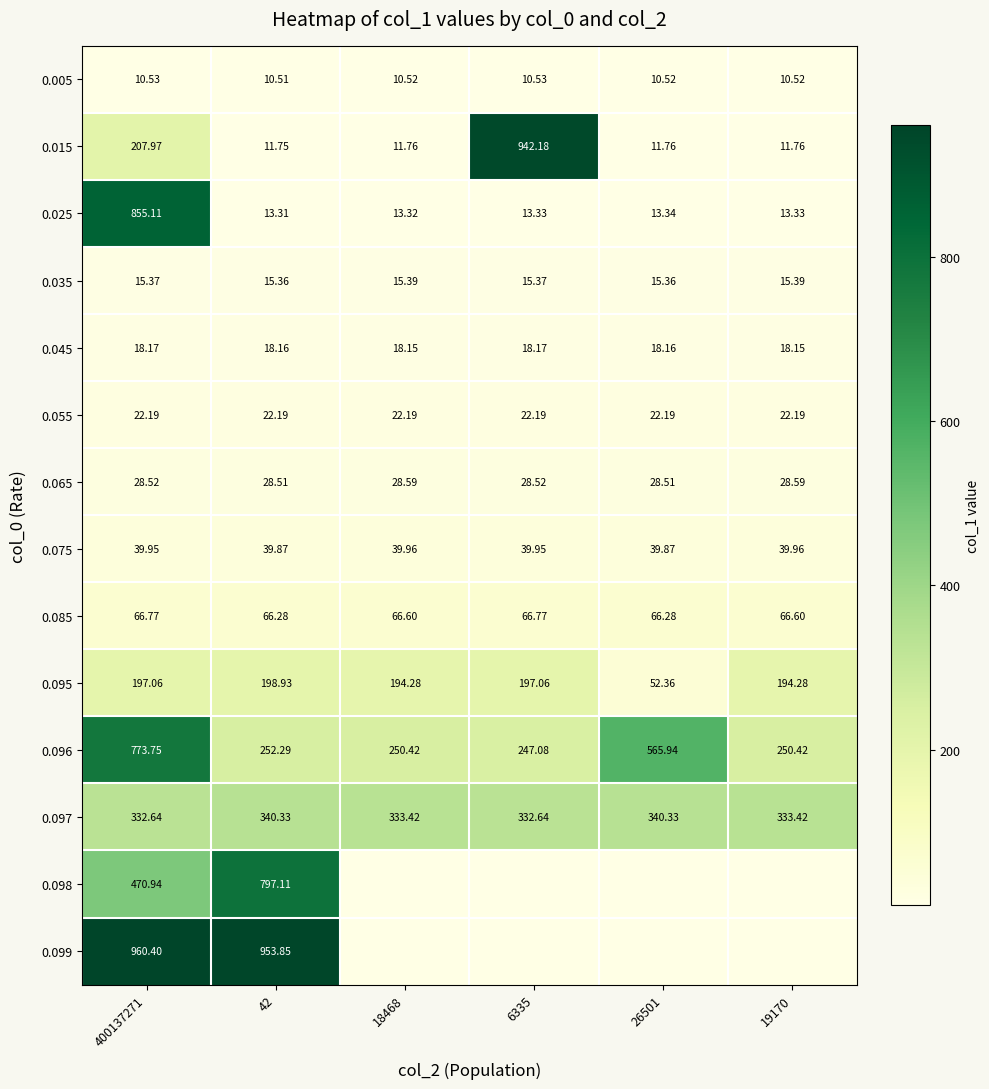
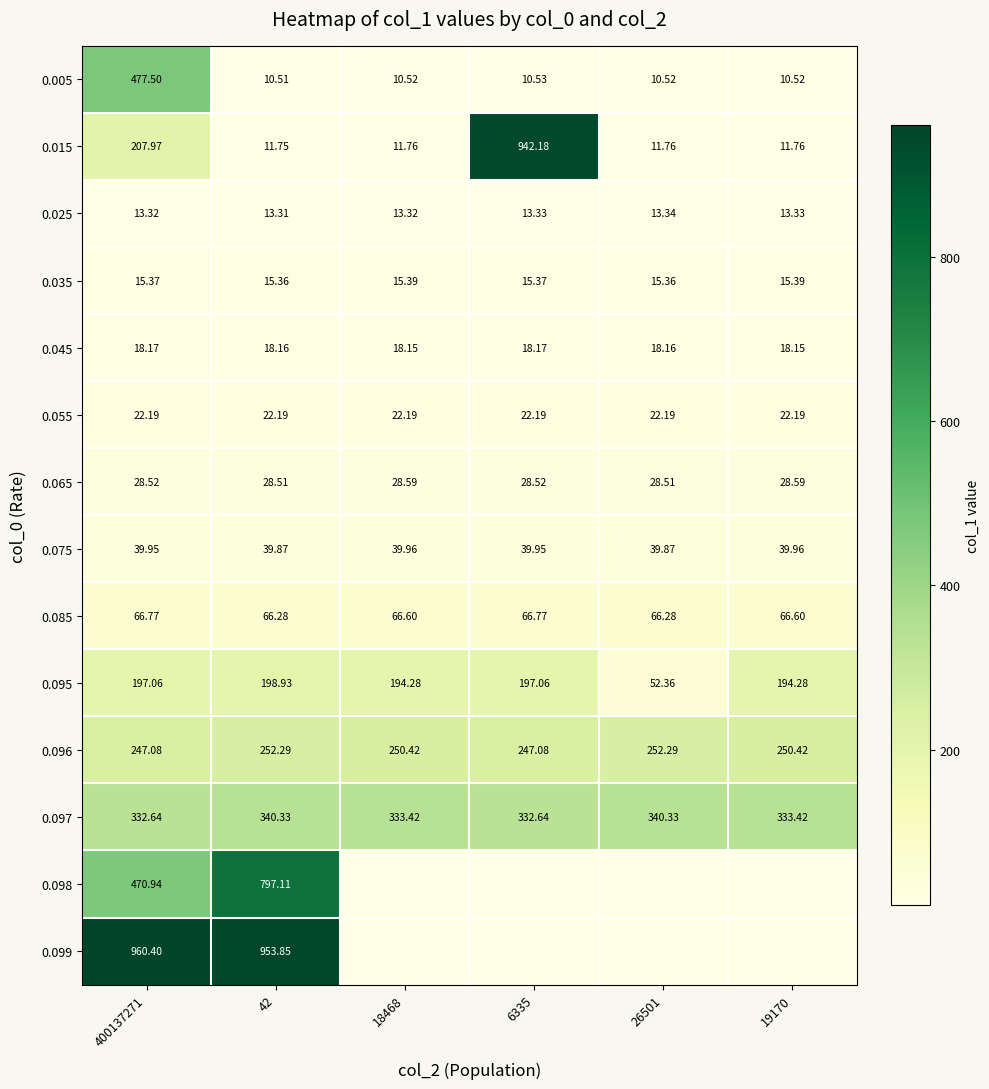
0.005, 400137271: 10.53 -> 477.50
0.025, 400137271: 855.11 -> 13.32
0.096, 400137271: 773.75 -> 247.08
0.096, 26501: 565.94 -> 252.29
